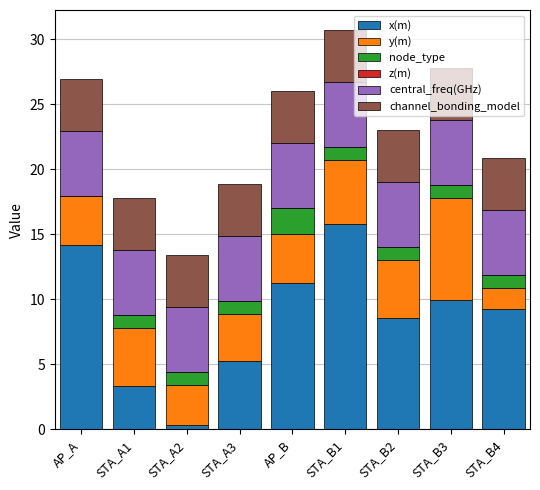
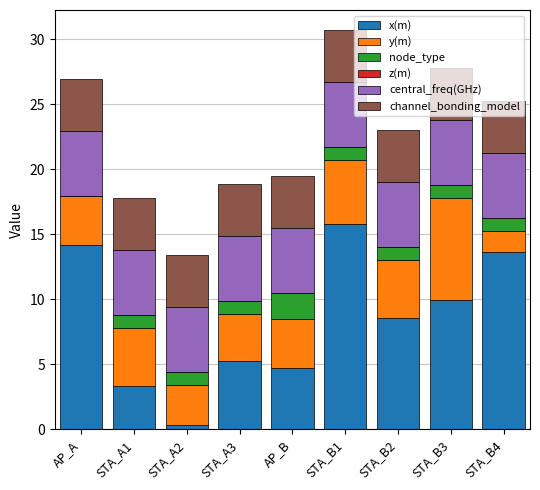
x(m), AP_B: 11.3 -> 4.7
x(m), STA_B4: 9.2 -> 13.6
